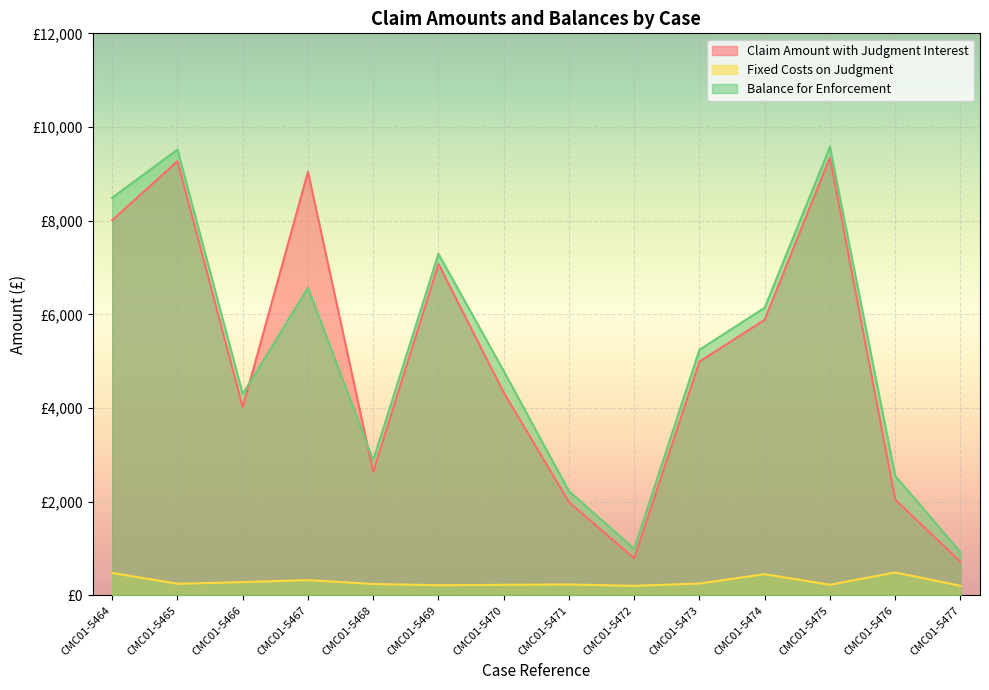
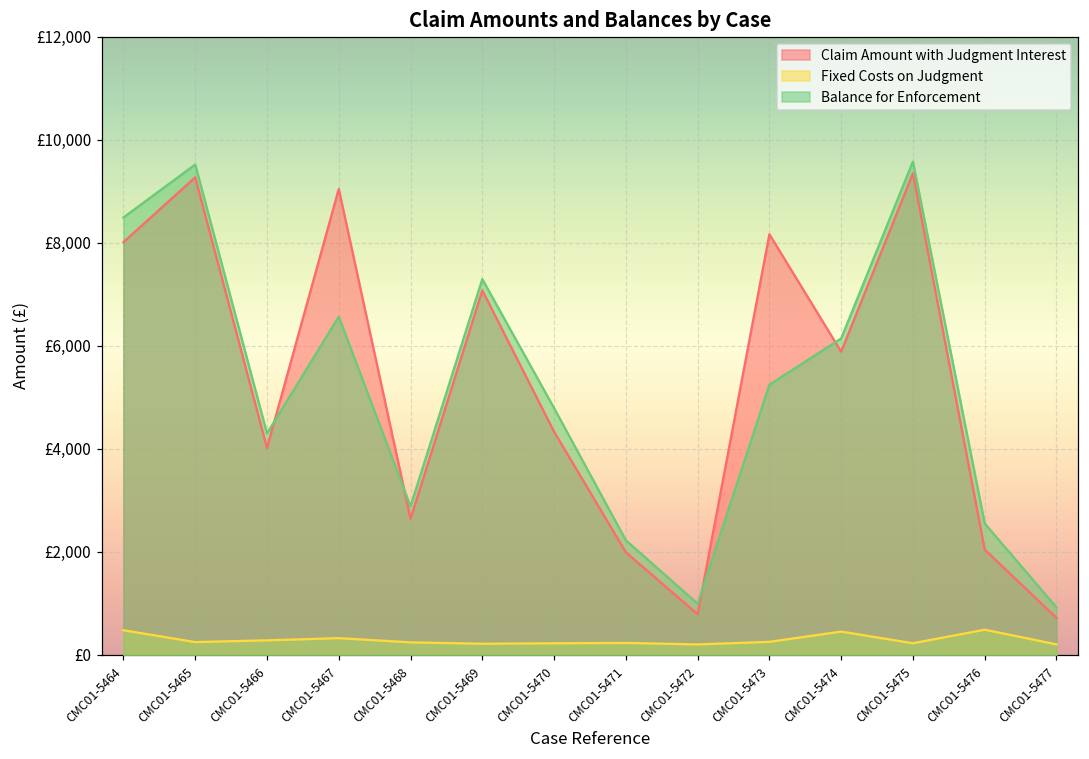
Claim Amount with Judgment Interest, CMC01-5473: £5,000 -> £8,200
